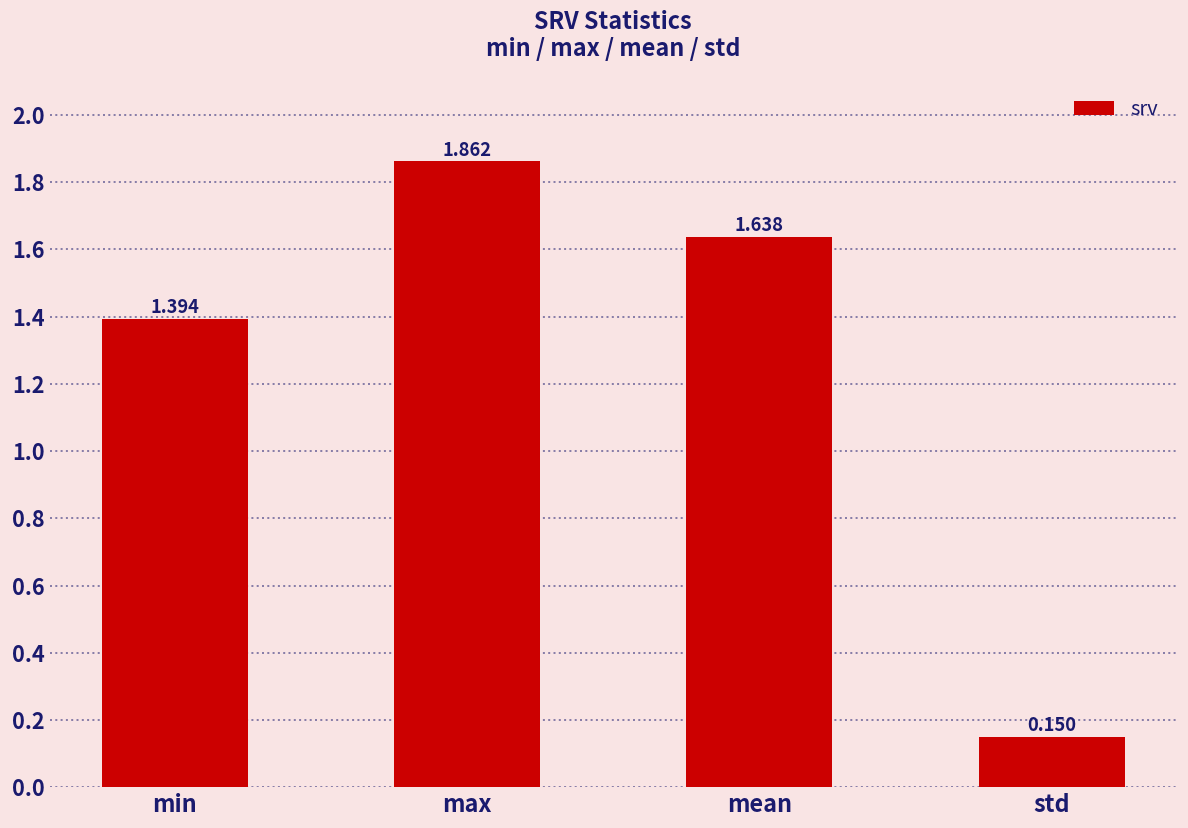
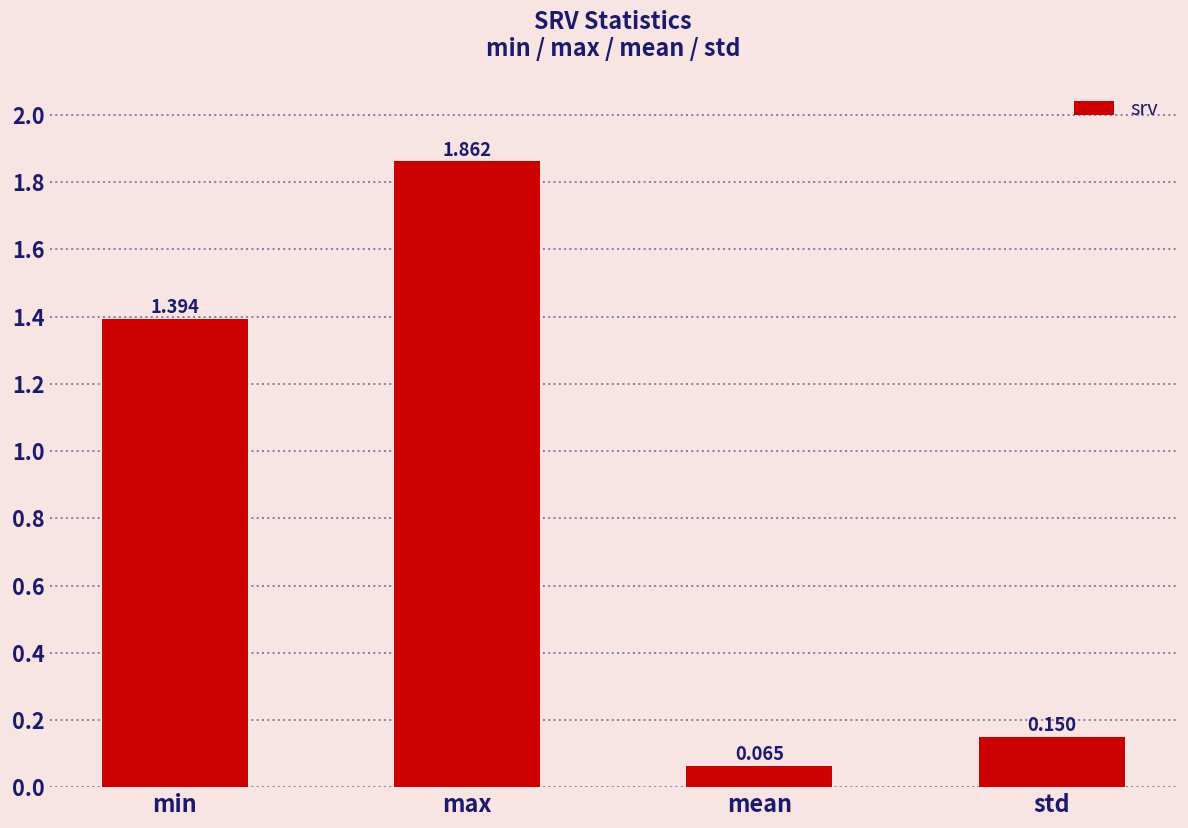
mean: 1.638 -> 0.065
